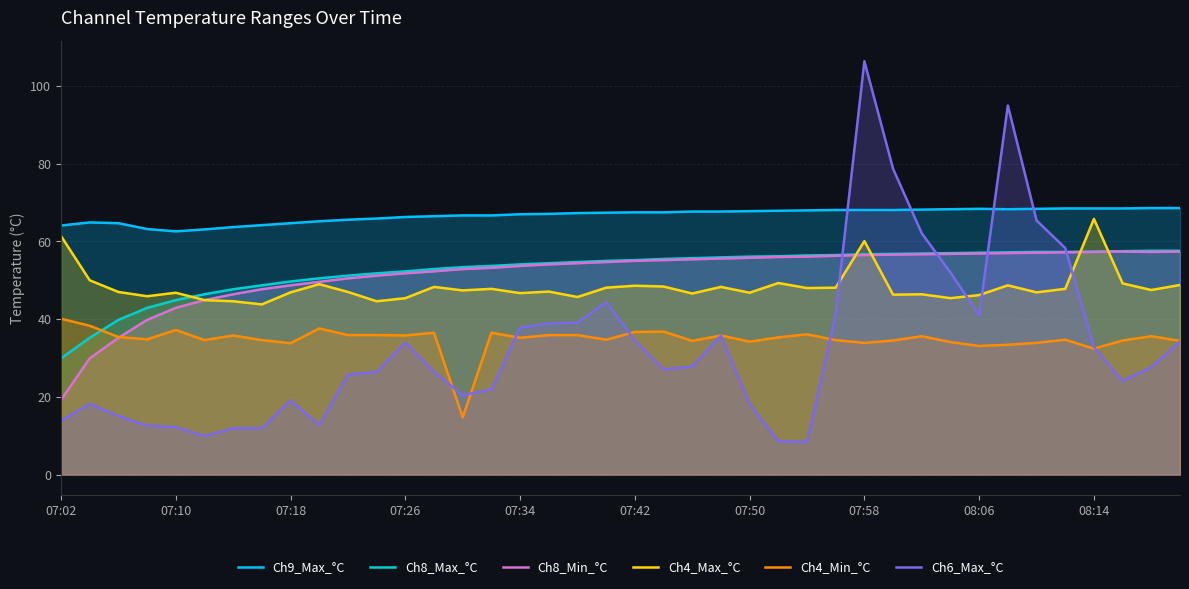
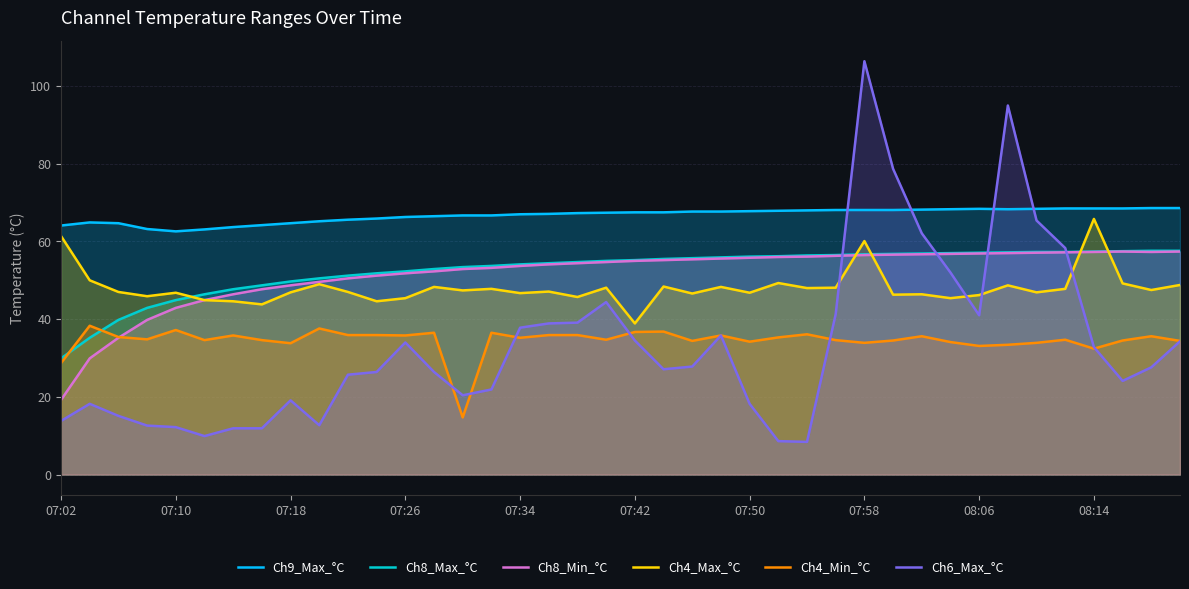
Ch4_Min_°C, 07:02: 40 -> 29
Ch4_Max_°C, 07:42: 49 -> 39
